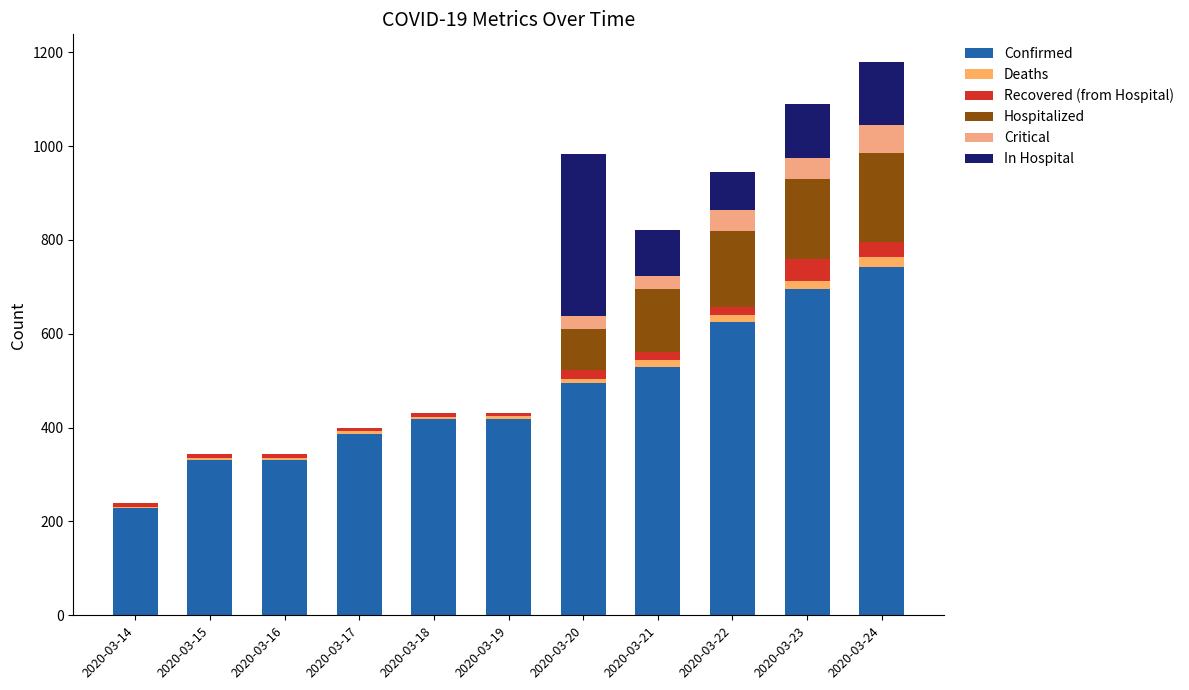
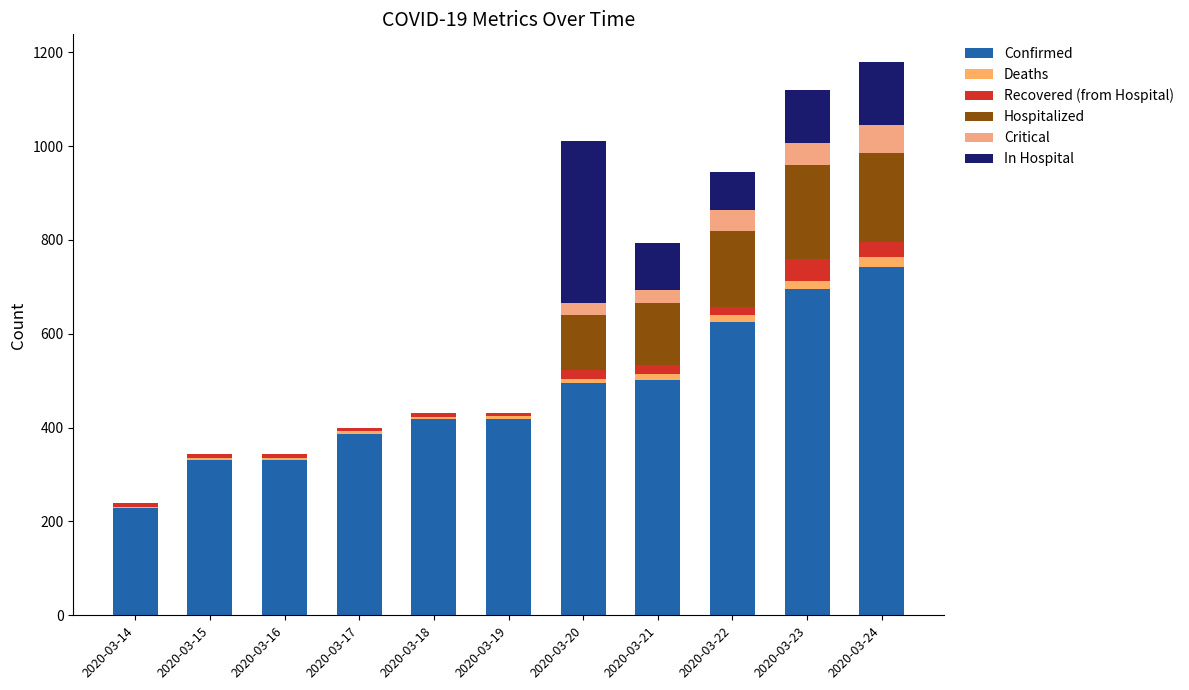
Hospitalized, 2020-03-20: 90 -> 120
Confirmed, 2020-03-21: 530 -> 500
Hospitalized, 2020-03-23: 170 -> 200
